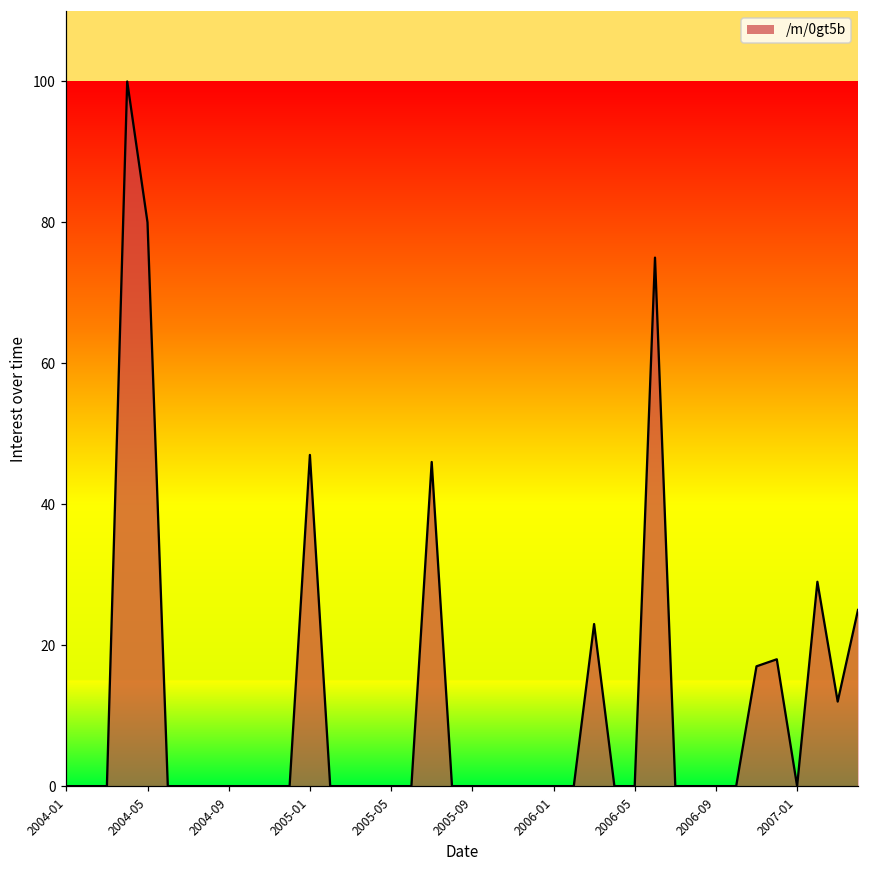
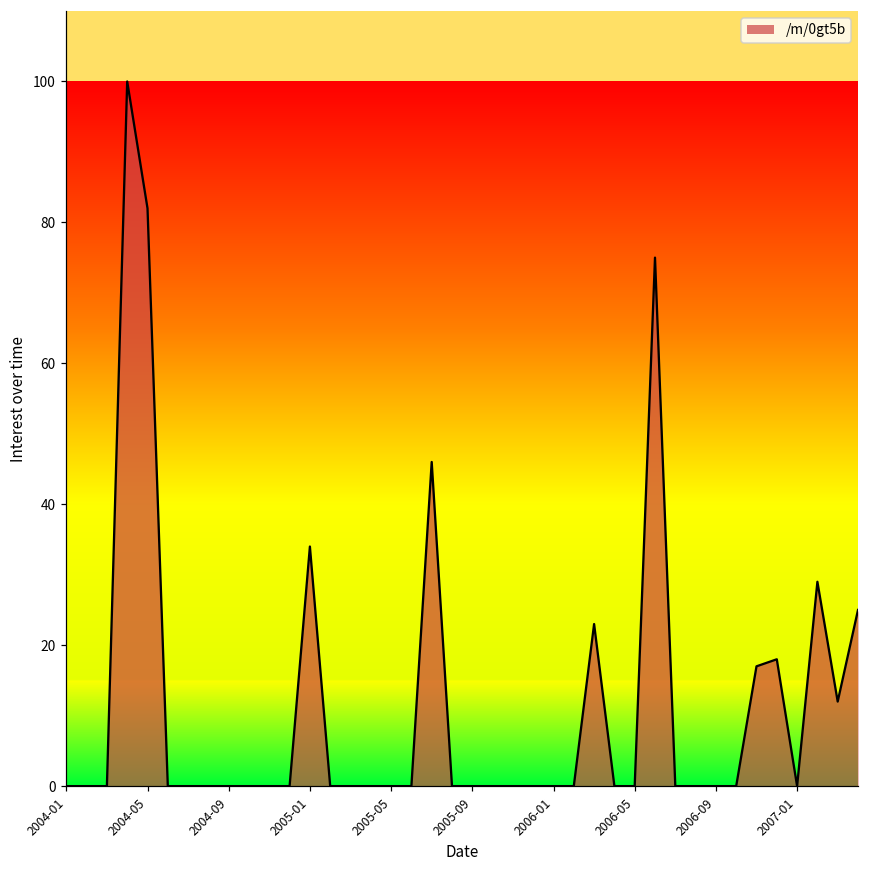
2004-05: 80 -> 82
2005-01: 47 -> 34
